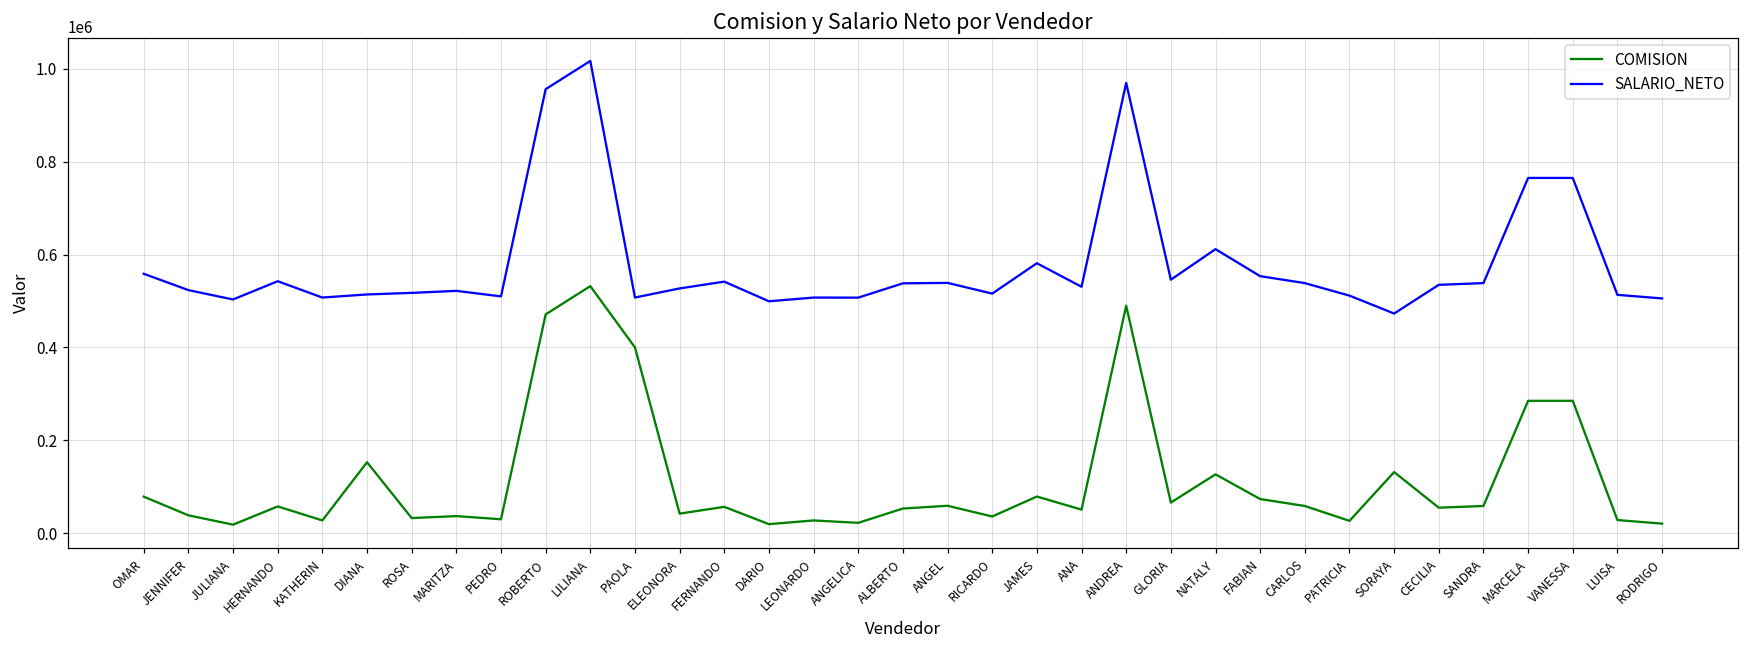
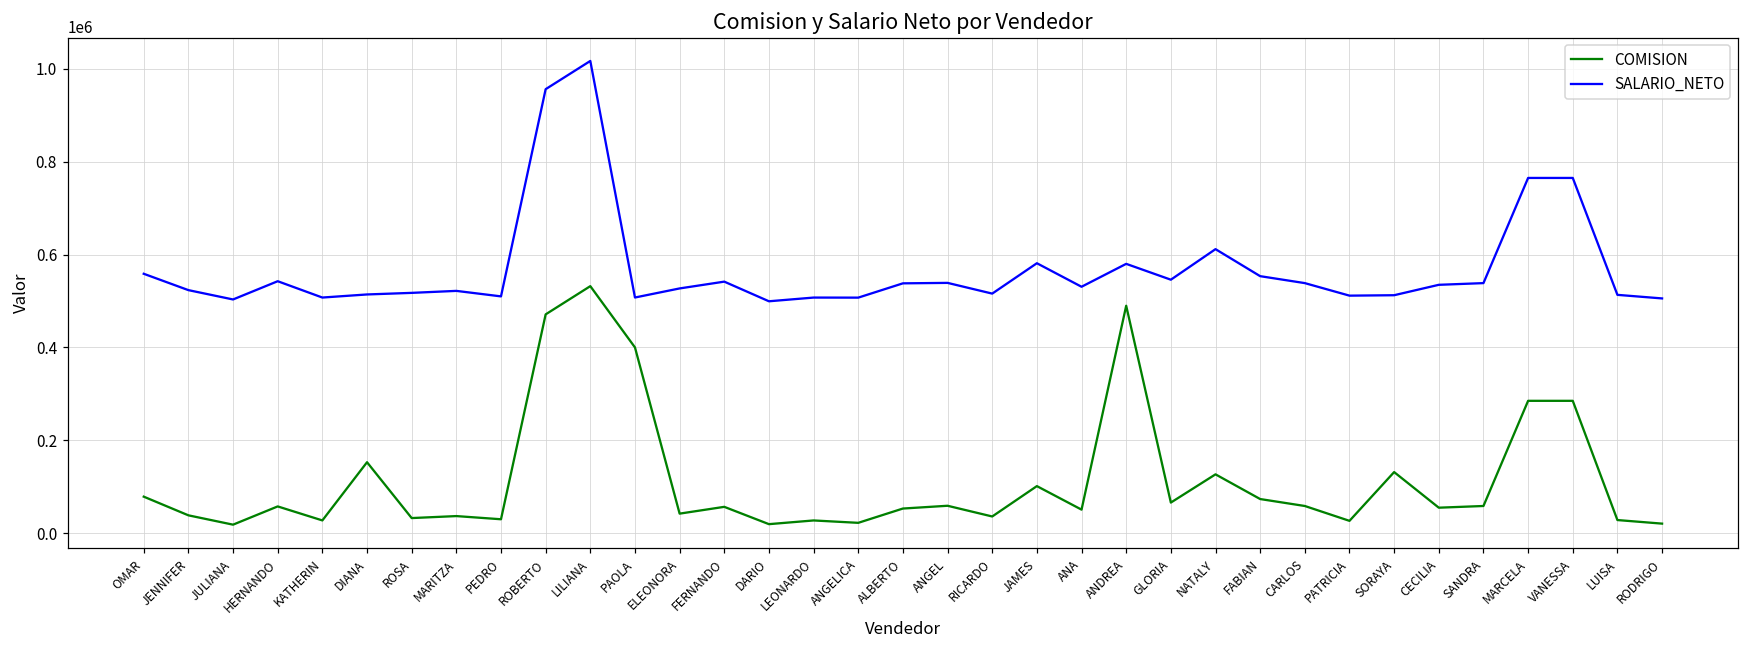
COMISION, JAMES: 80000 -> 100000
SALARIO_NETO, ANDREA: 970000 -> 580000
SALARIO_NETO, SORAYA: 470000 -> 510000
